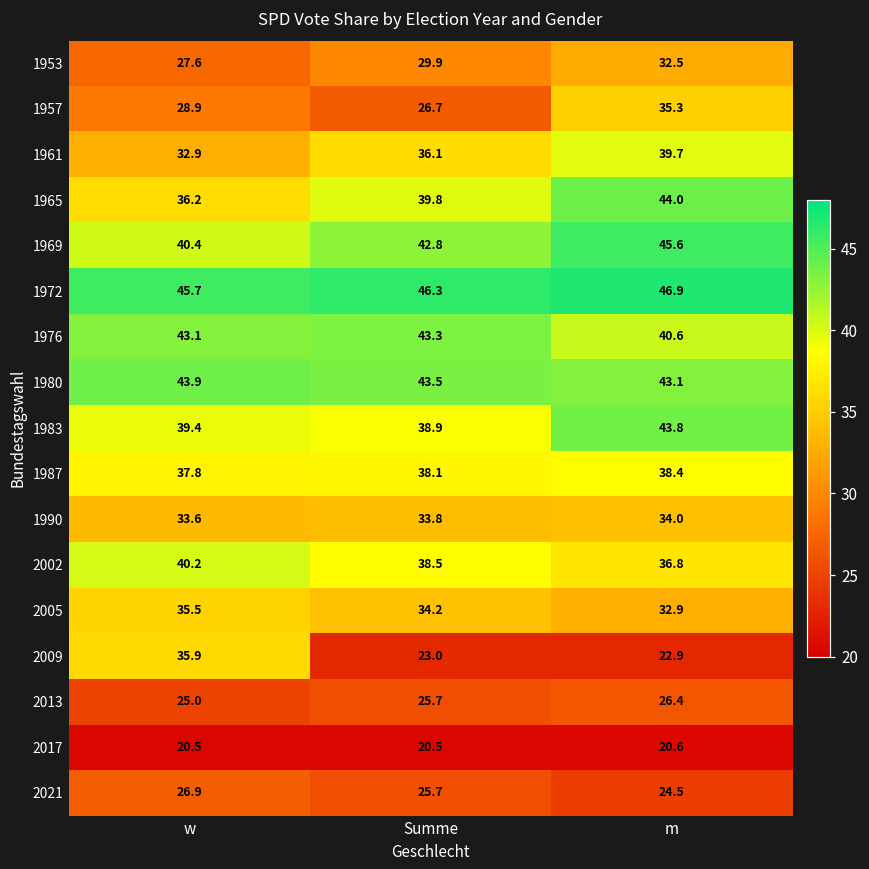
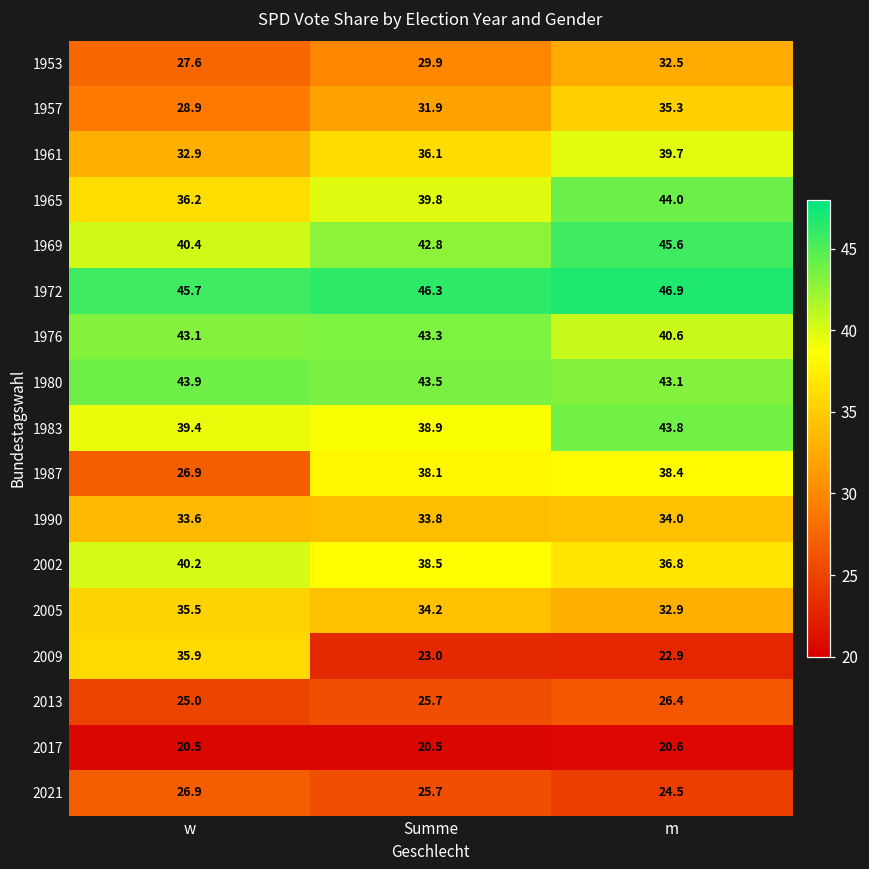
1957, Summe: 26.7 -> 31.9
1987, w: 37.8 -> 26.9
